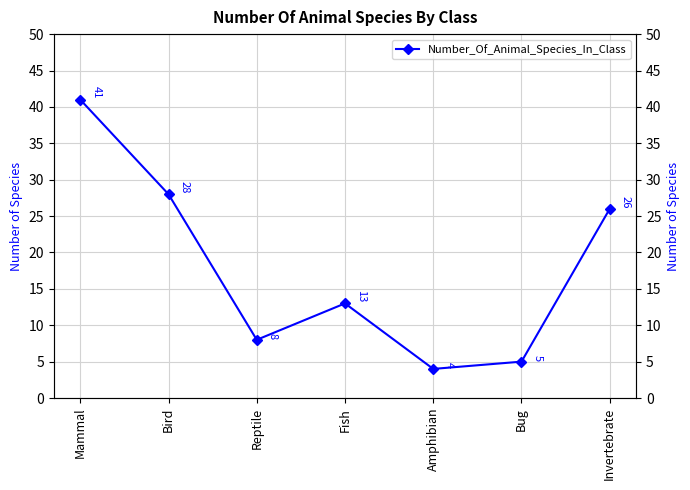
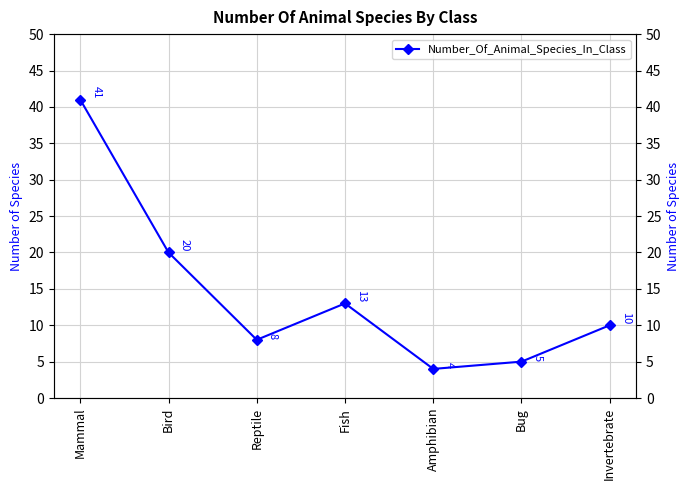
Bird: 28 -> 20
Invertebrate: 26 -> 10
